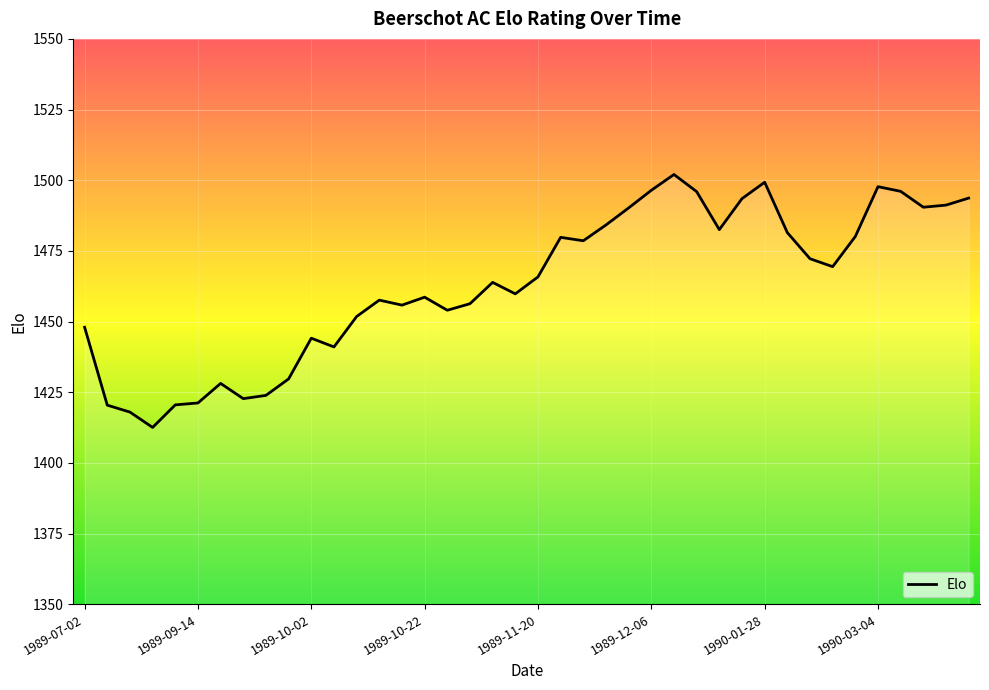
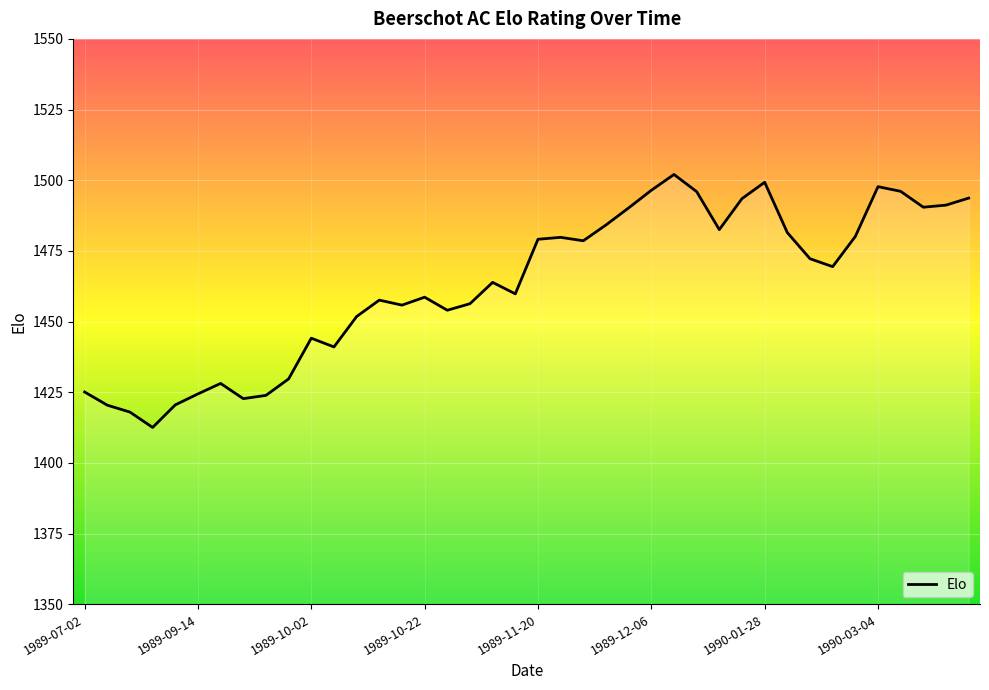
1989-07-02: 1448 -> 1425
1989-09-14: 1421 -> 1424
1989-11-20: 1466 -> 1479
